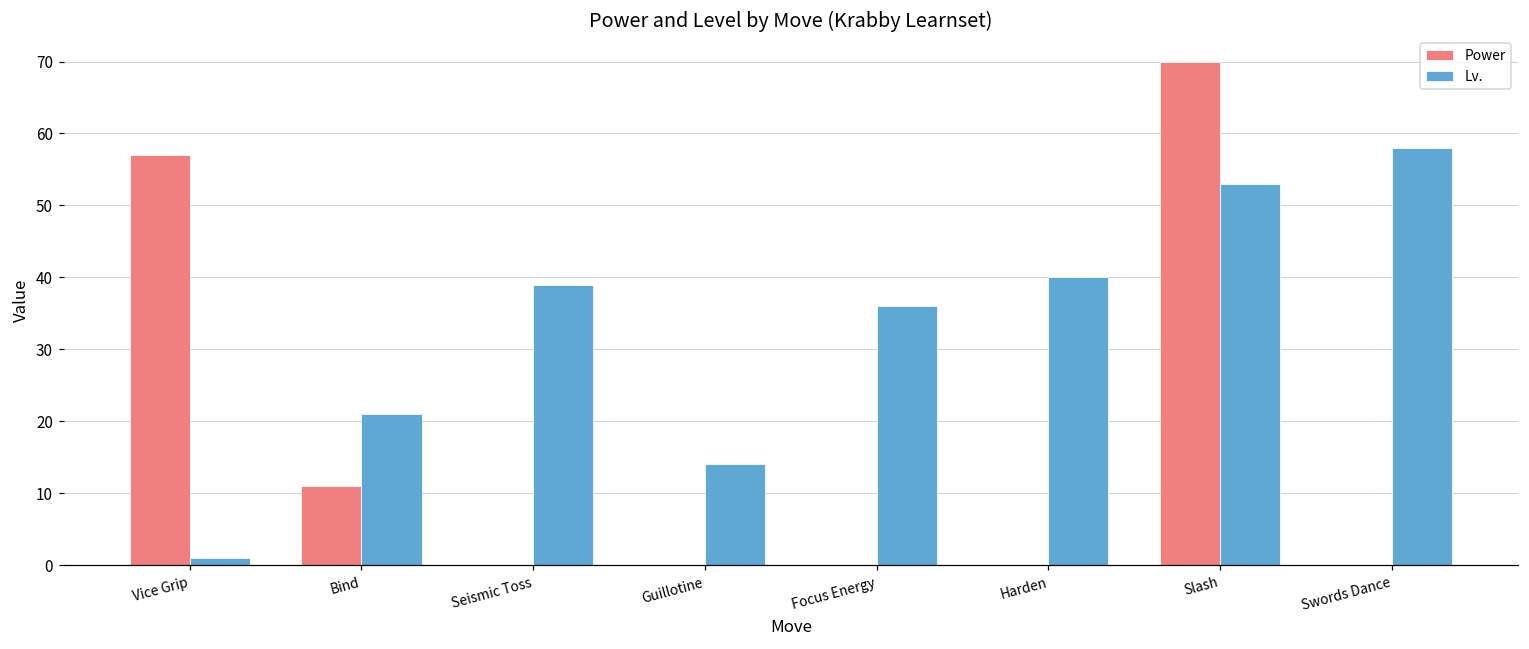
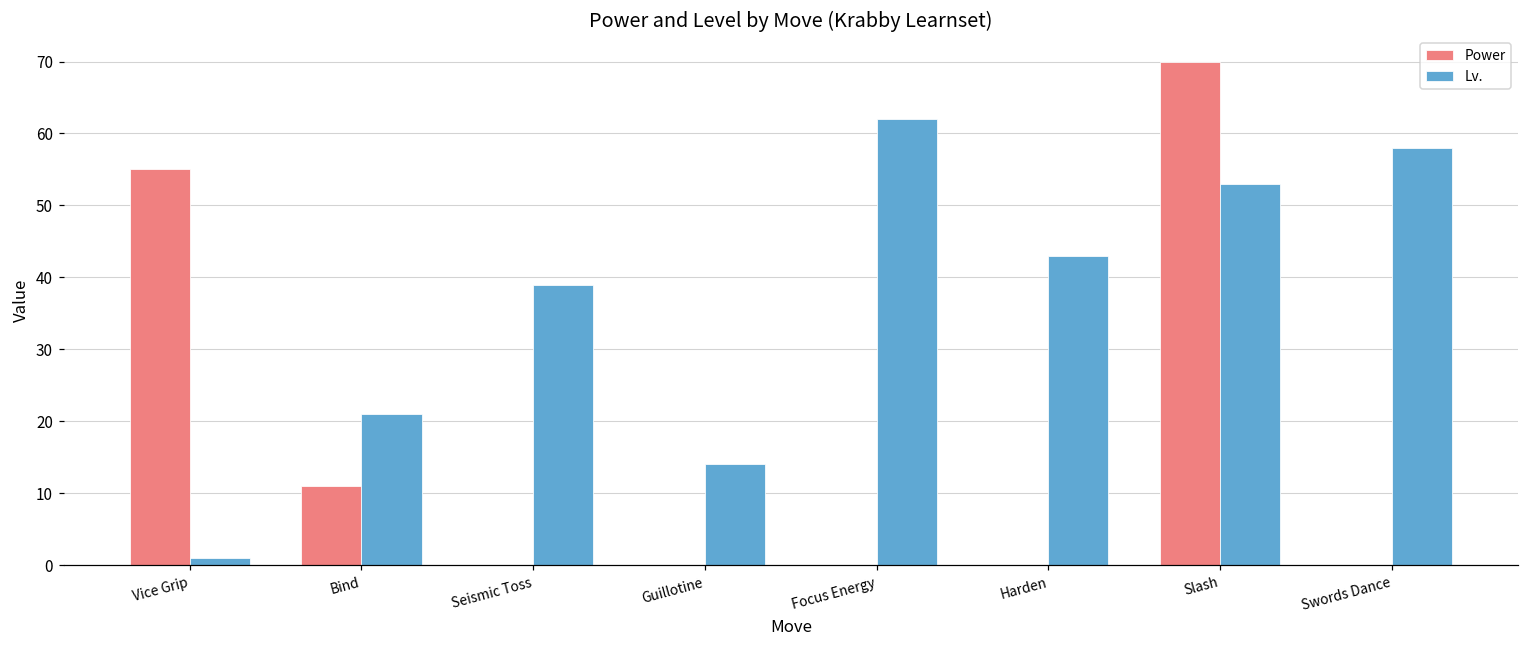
Power, Vice Grip: 57 -> 55
Lv., Focus Energy: 36 -> 62
Lv., Harden: 40 -> 43
